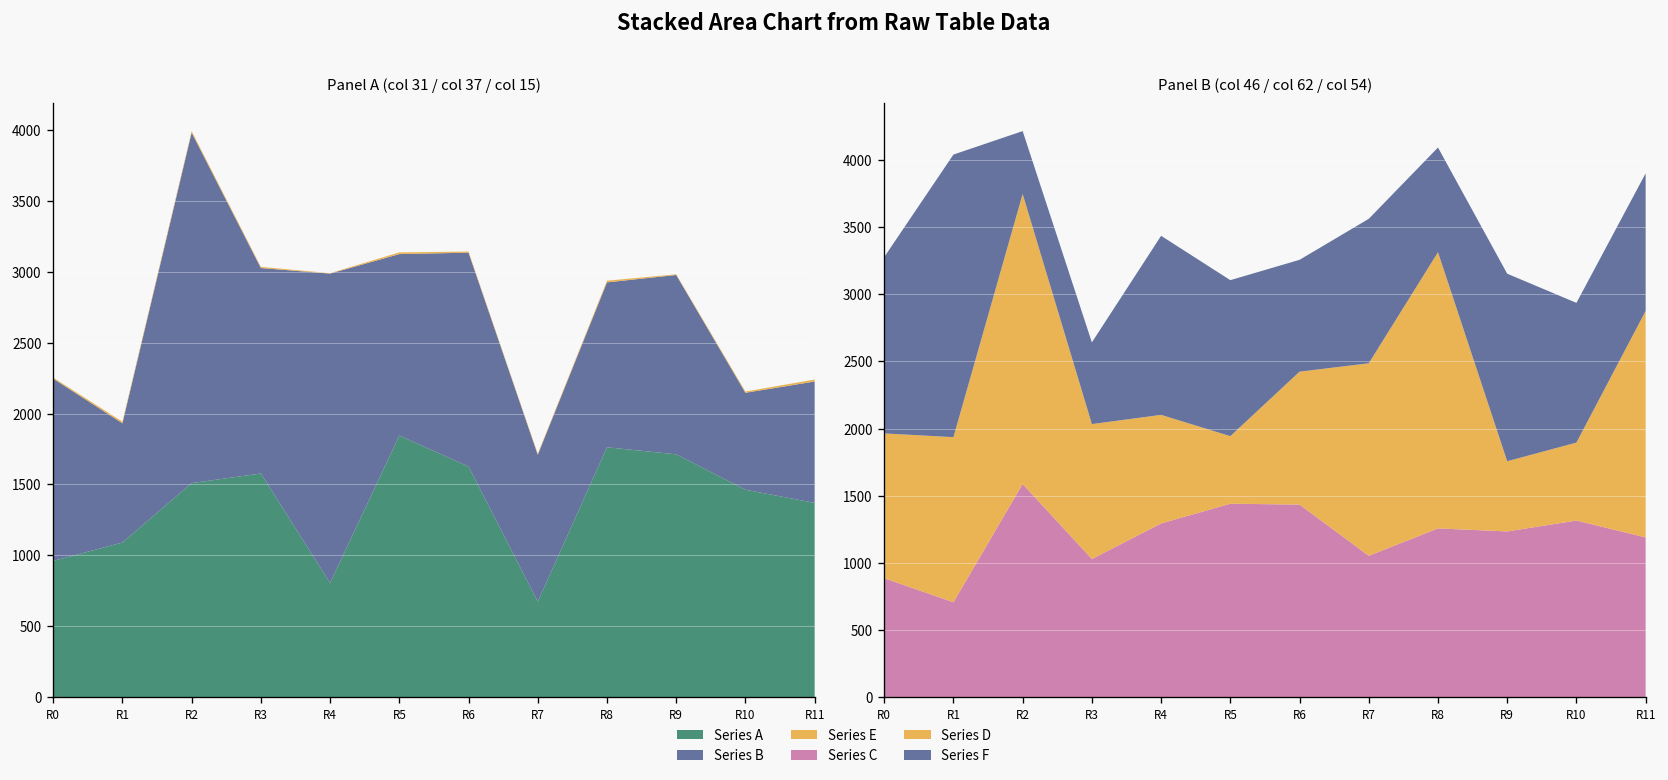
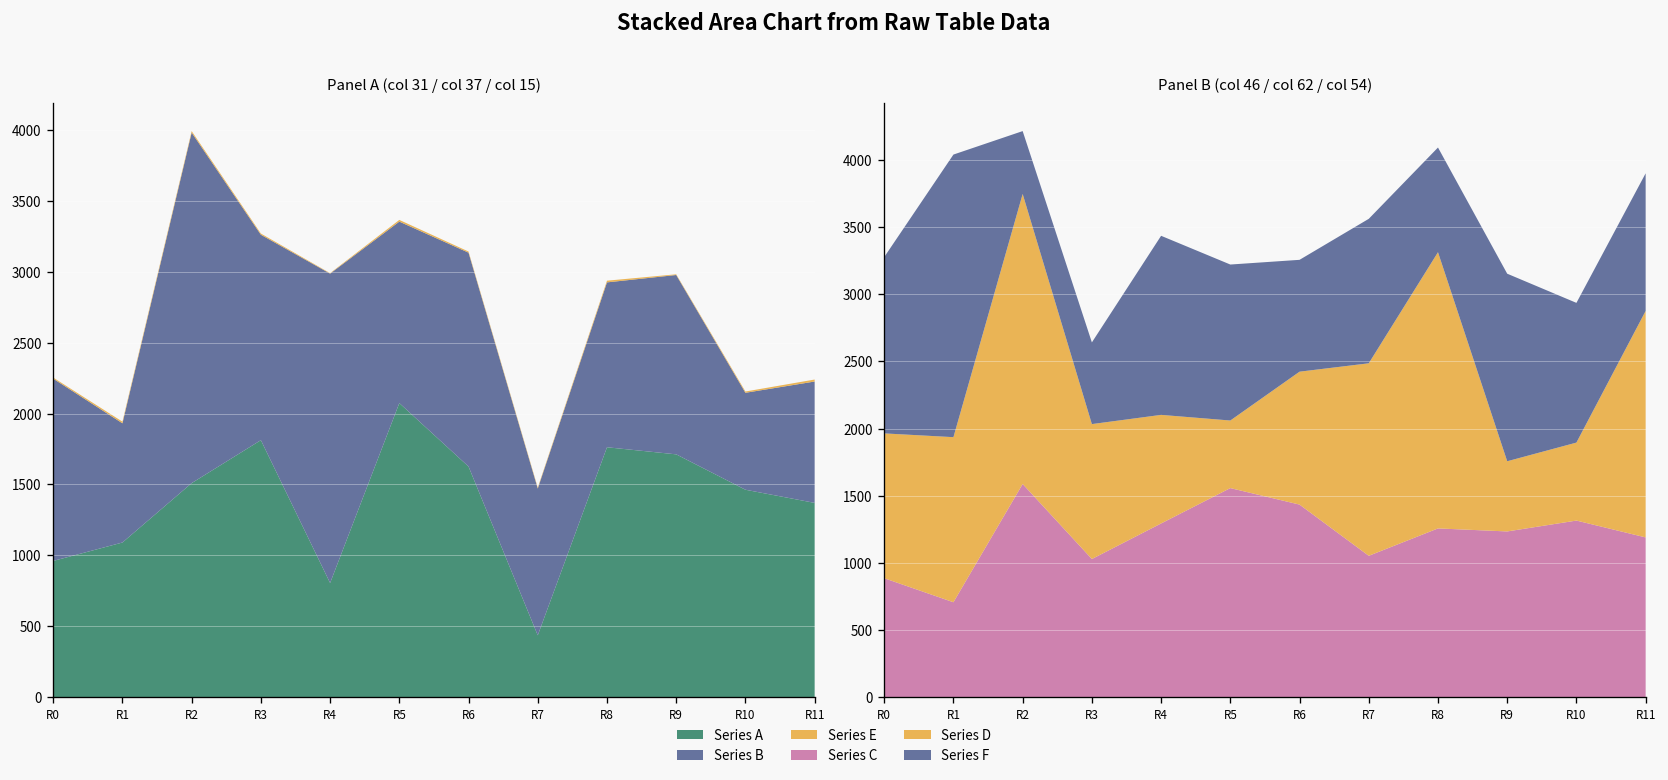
Panel A (col 31 / col 37 / col 15), Series A, R3: 1580 -> 1810
Panel A (col 31 / col 37 / col 15), Series A, R5: 1840 -> 2070
Panel A (col 31 / col 37 / col 15), Series A, R7: 670 -> 430
Panel B (col 46 / col 62 / col 54), Series C, R5: 1440 -> 1560
